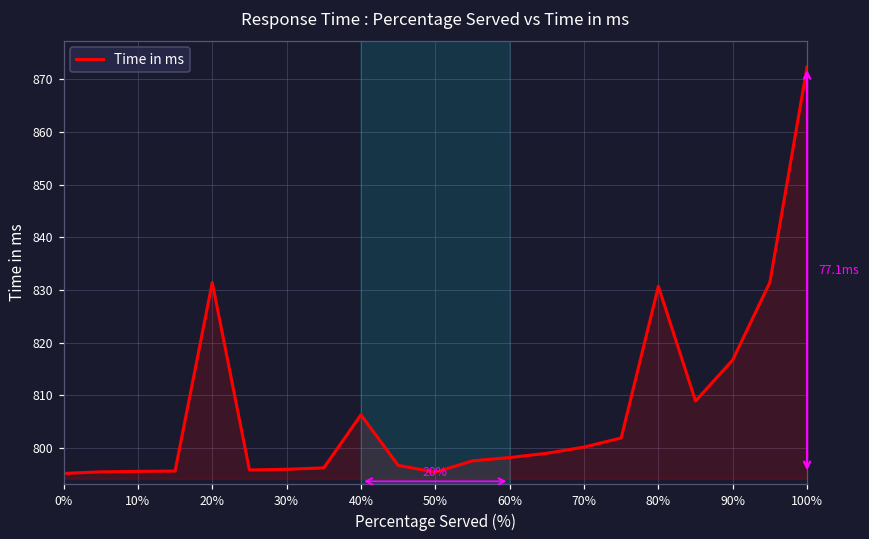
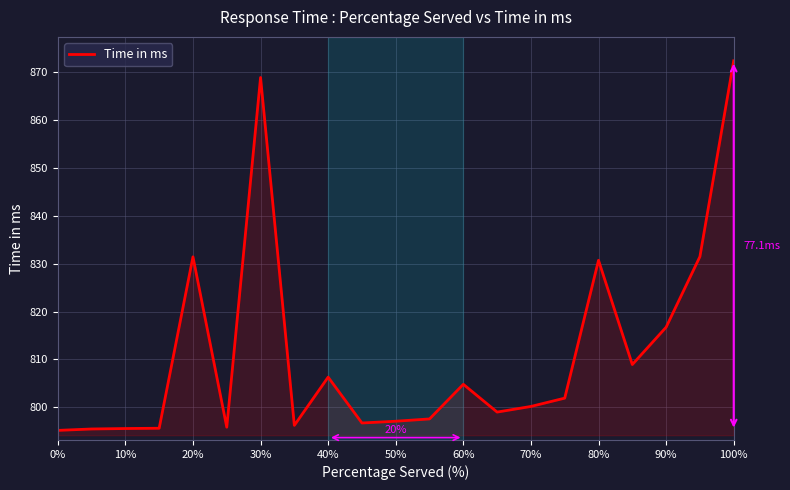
30%: 796 -> 869
50%: 795 -> 797
60%: 798 -> 805
